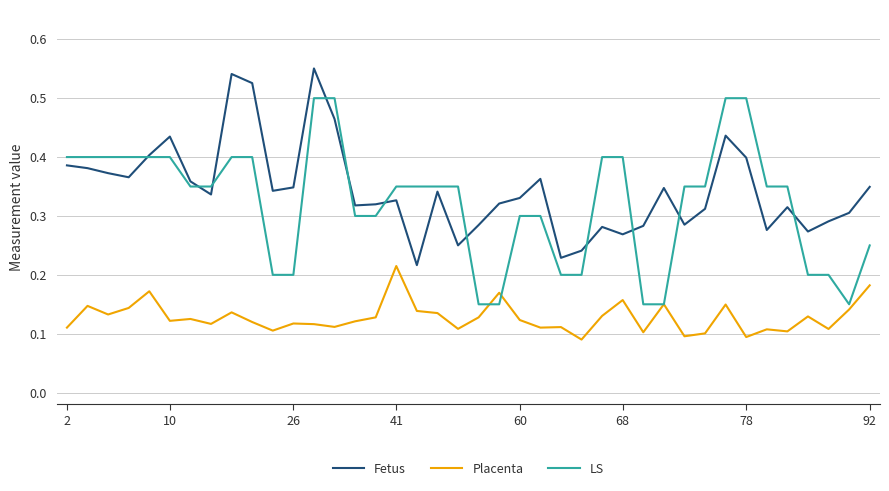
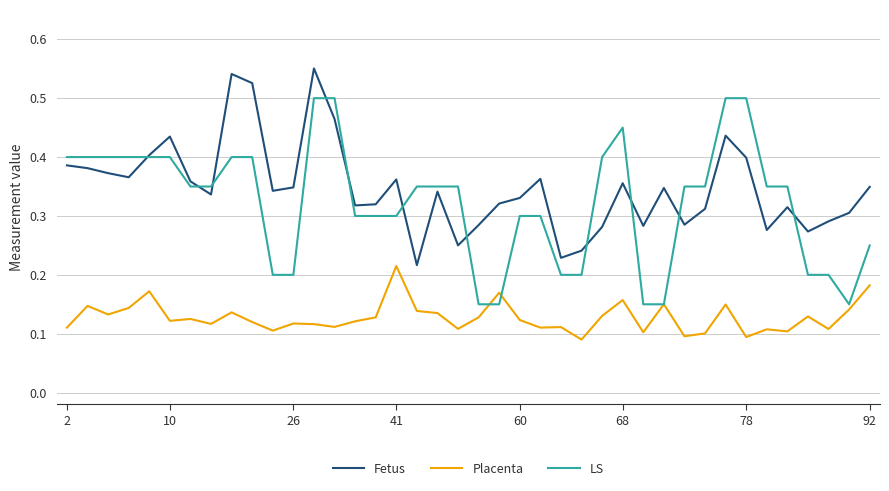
Fetus, 41: 0.33 -> 0.36
LS, 41: 0.35 -> 0.30
Fetus, 68: 0.27 -> 0.36
LS, 68: 0.40 -> 0.45
